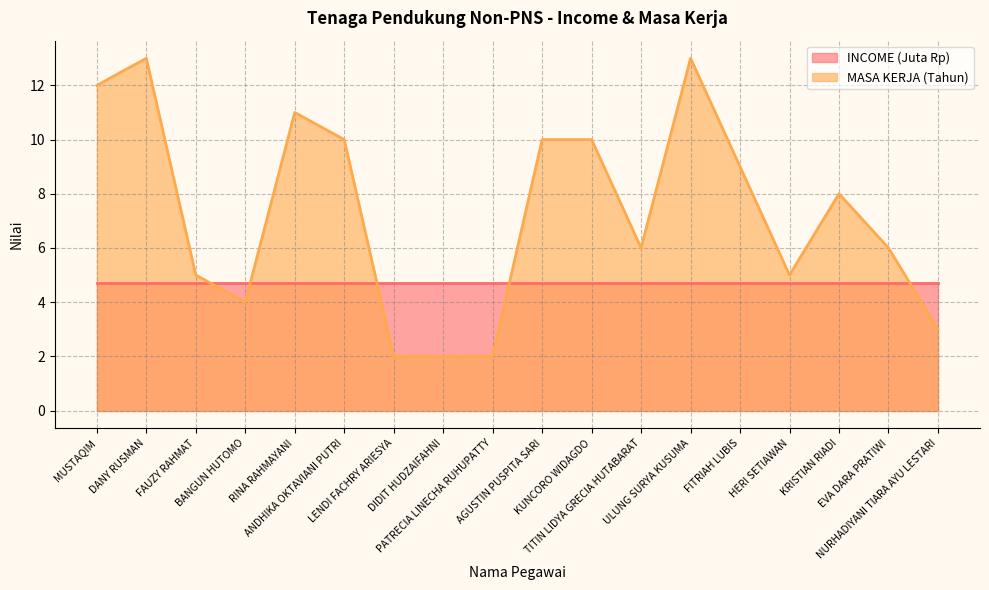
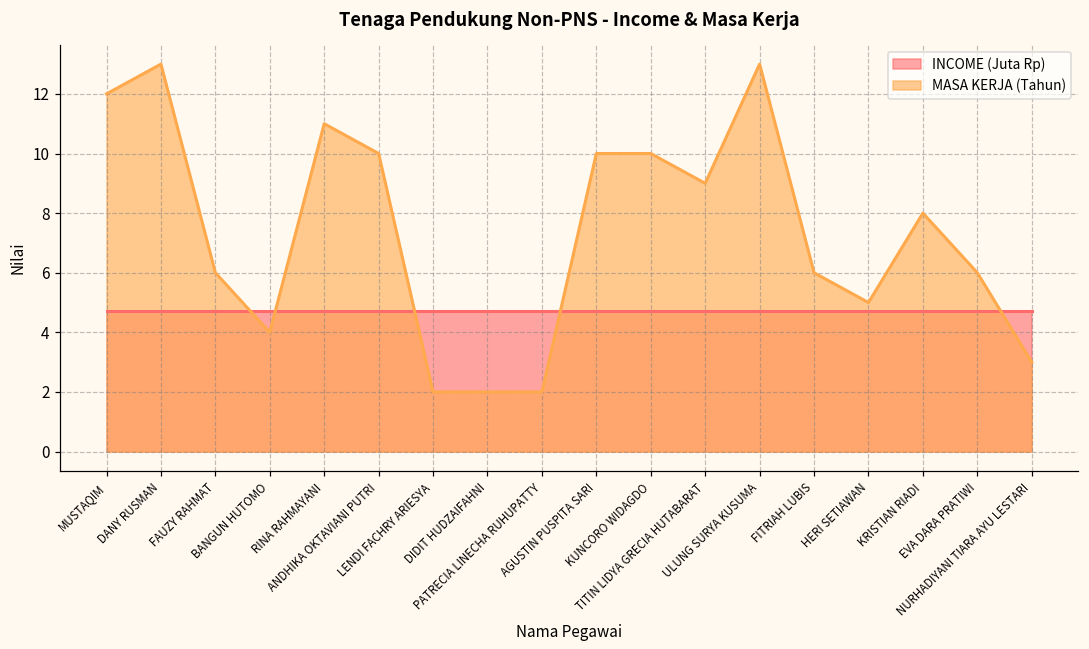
MASA KERJA (Tahun), FAUZY RAHMAT: 5 -> 6
MASA KERJA (Tahun), TITIN LIDYA GRECIA HUTABARAT: 6 -> 9
MASA KERJA (Tahun), FITRIAH LUBIS: 9 -> 6
